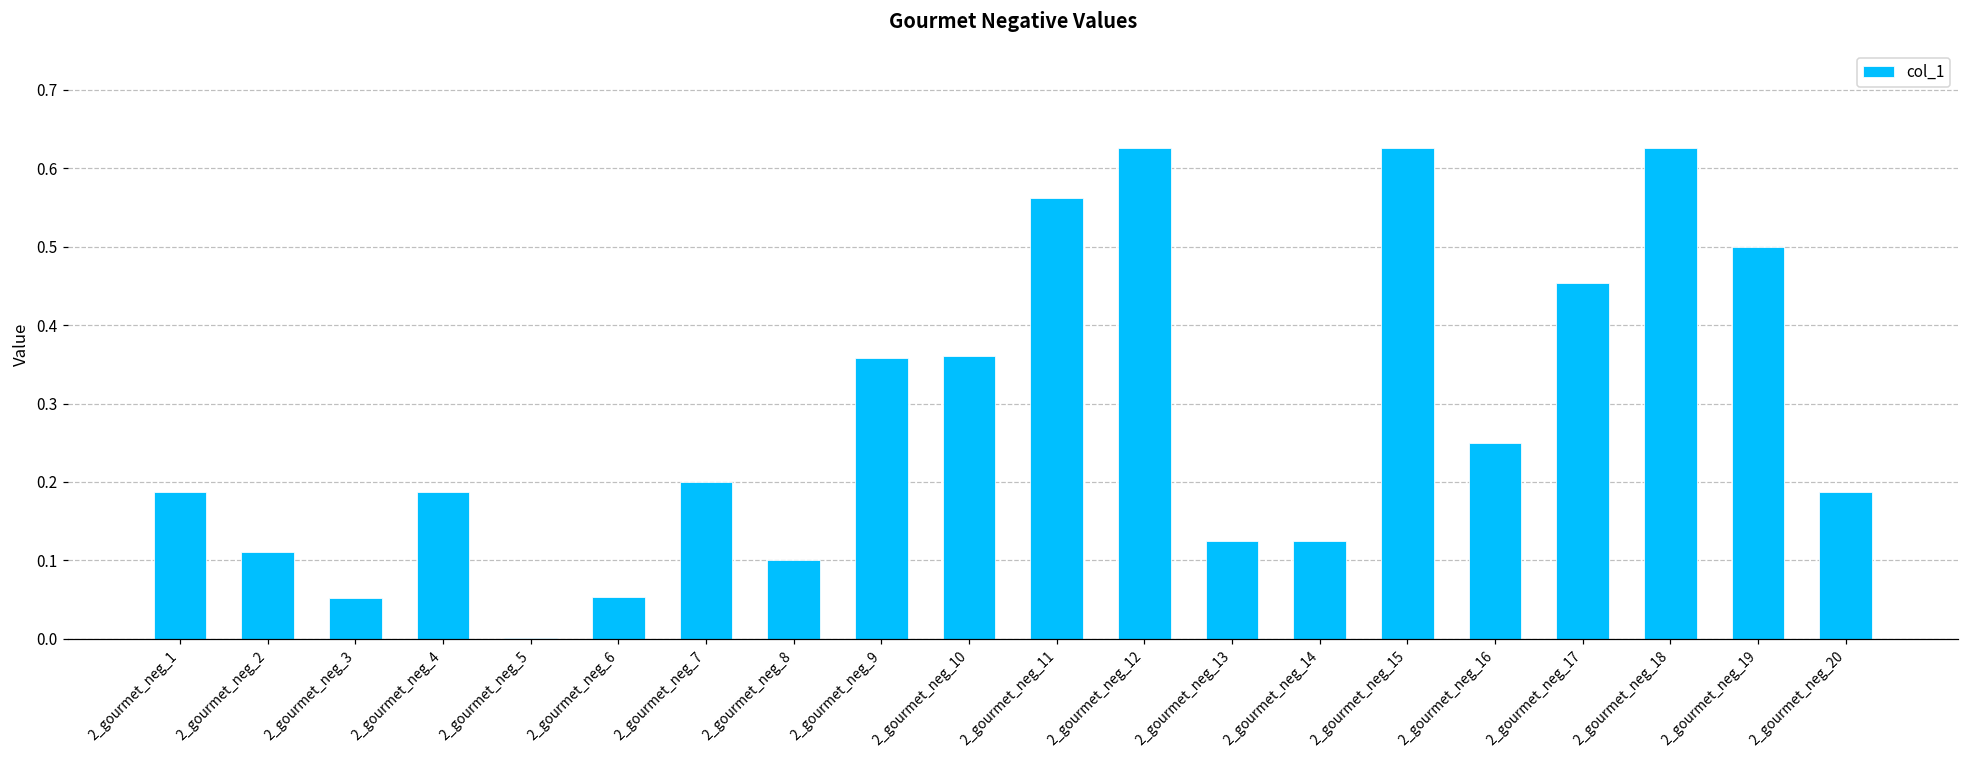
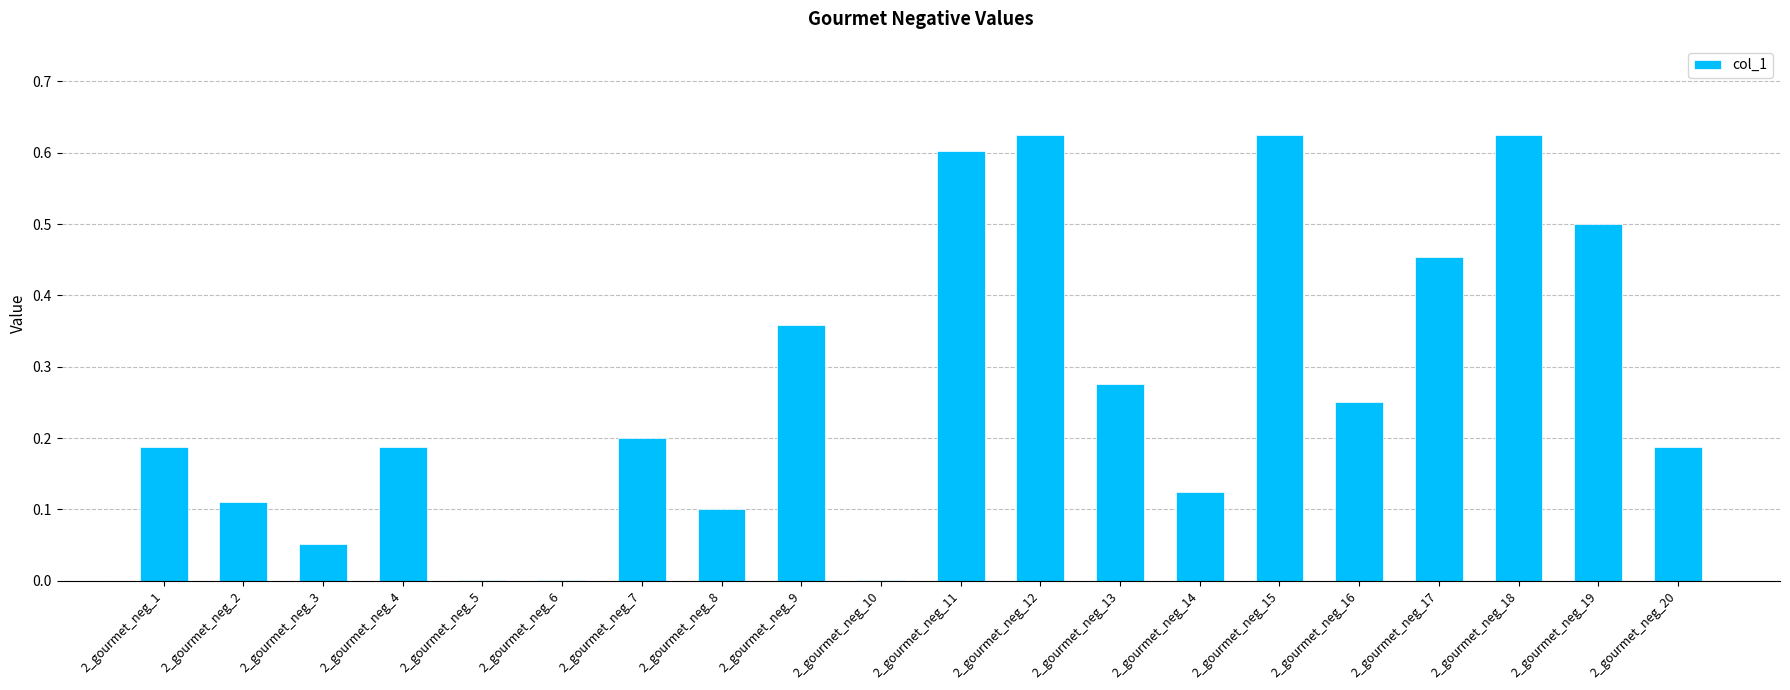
2_gourmet_neg_6: 0.05 -> 0.00
2_gourmet_neg_10: 0.36 -> 0.00
2_gourmet_neg_11: 0.56 -> 0.60
2_gourmet_neg_13: 0.13 -> 0.28
